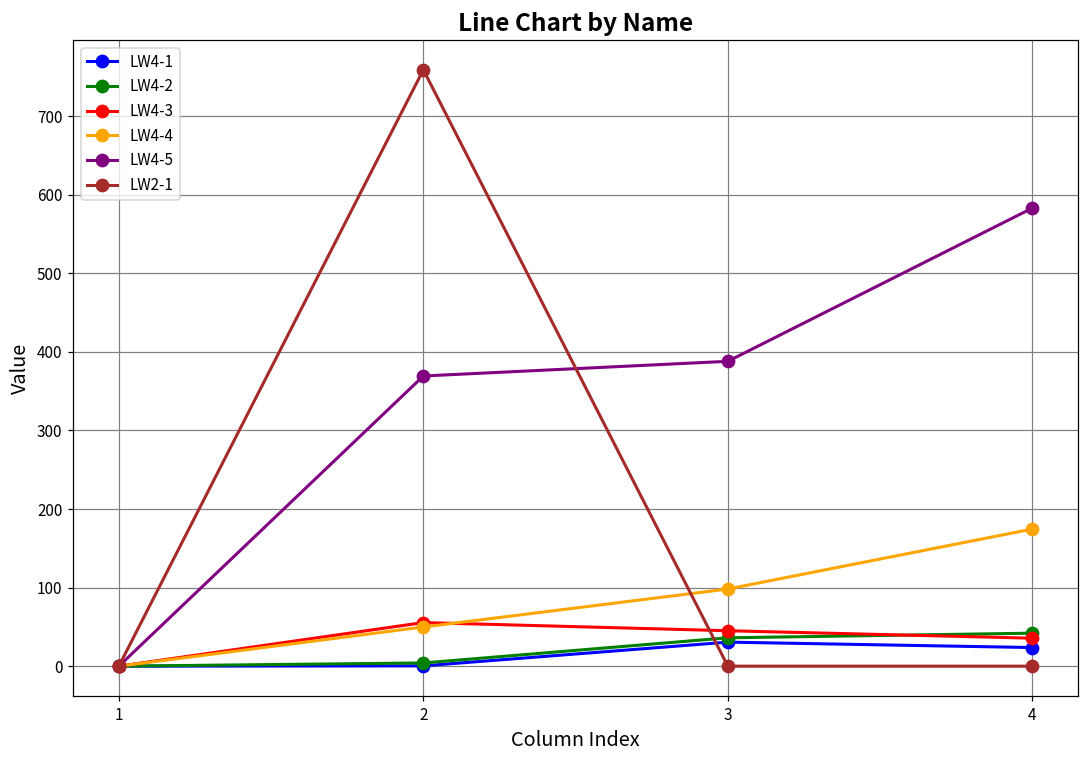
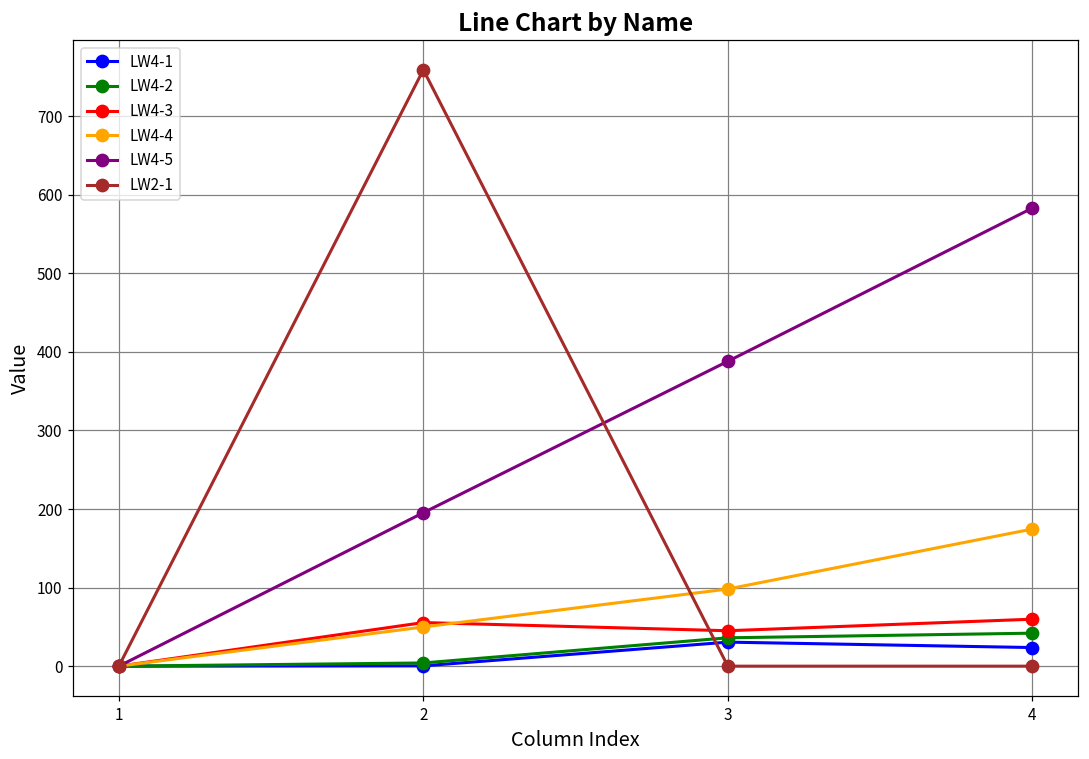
LW4-5, 2: 370 -> 200
LW4-3, 4: 40 -> 60
